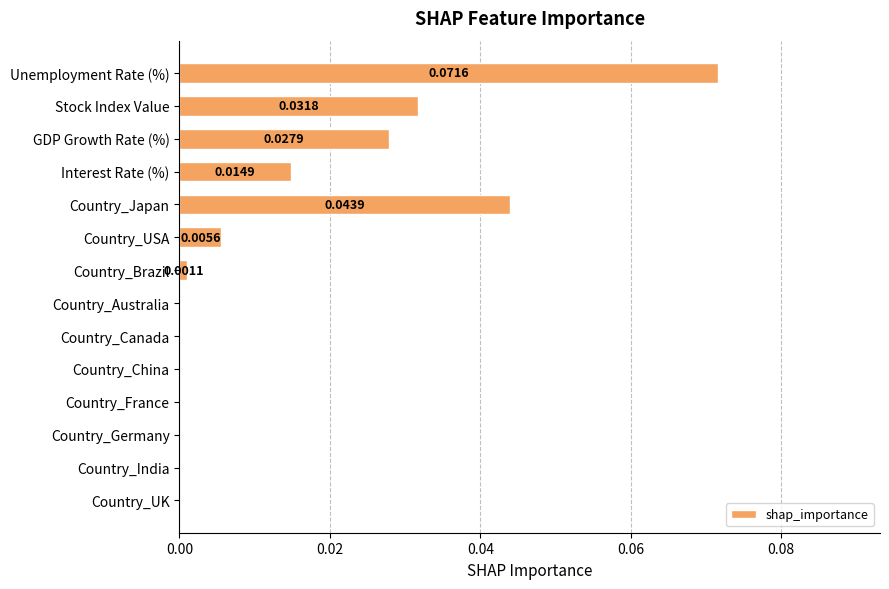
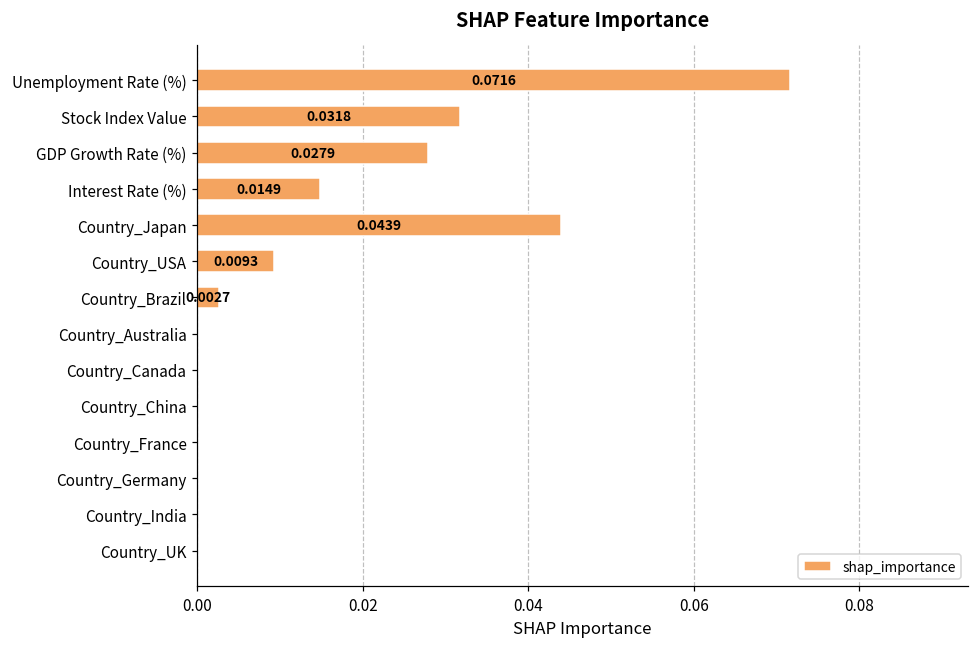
Country_USA: 0.0056 -> 0.0093
Country_Brazil: 0.0011 -> 0.0027
